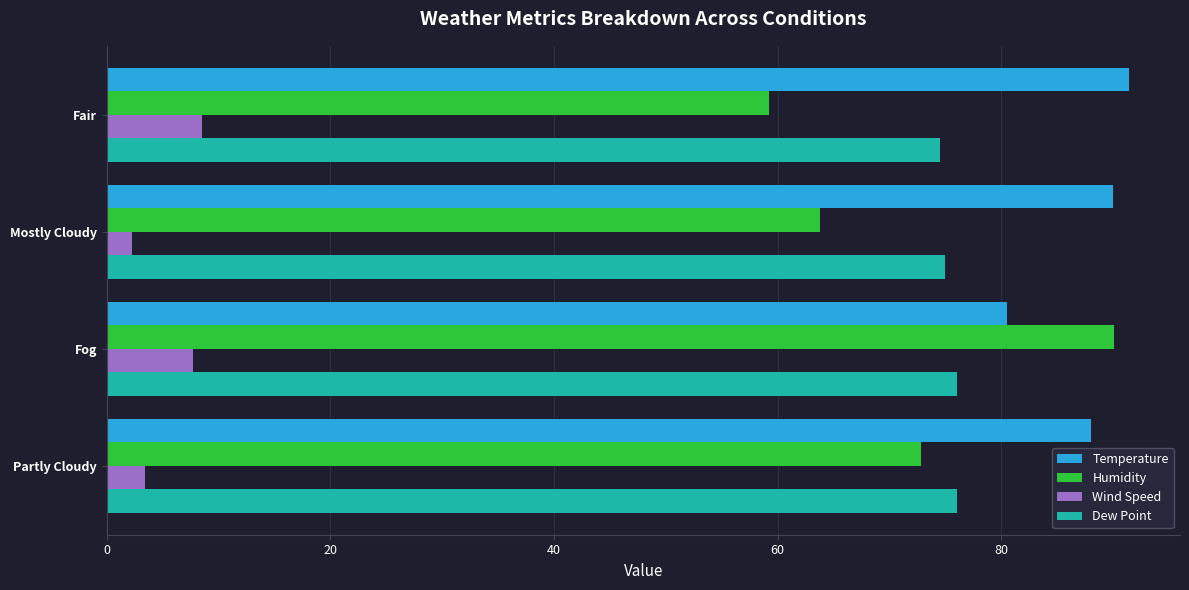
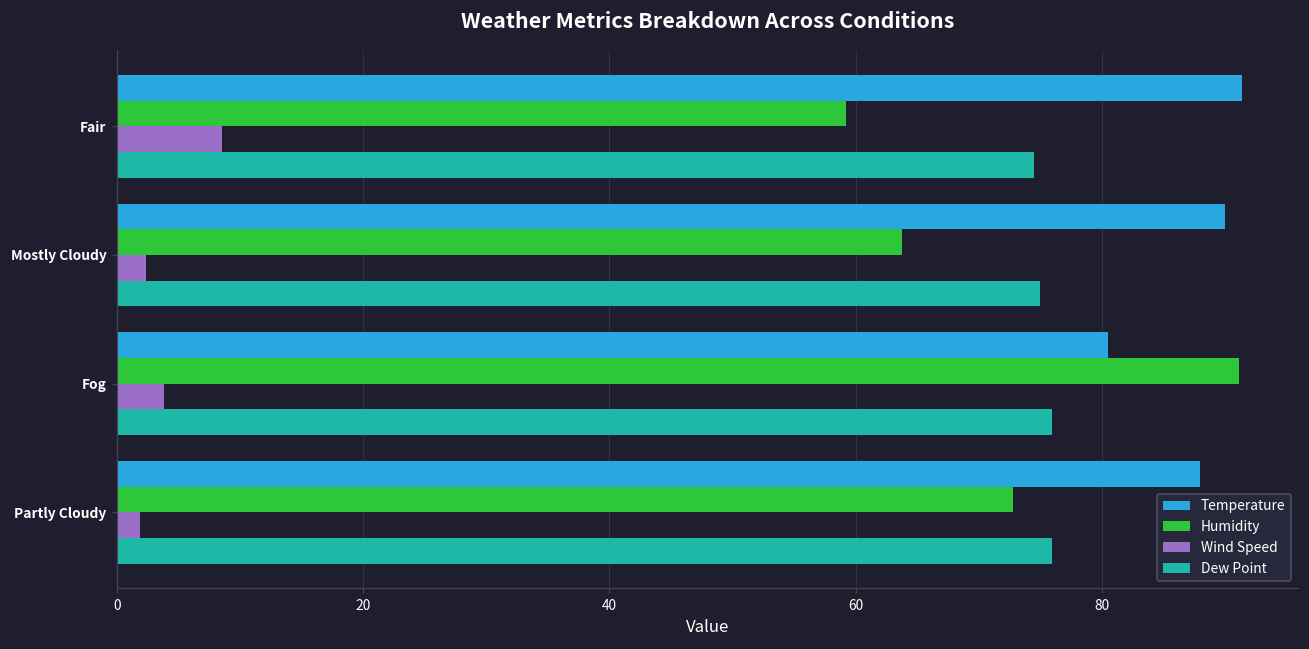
Humidity, Fog: 90.1 -> 91.2
Wind Speed, Fog: 7.7 -> 3.8
Wind Speed, Partly Cloudy: 3.4 -> 1.8
